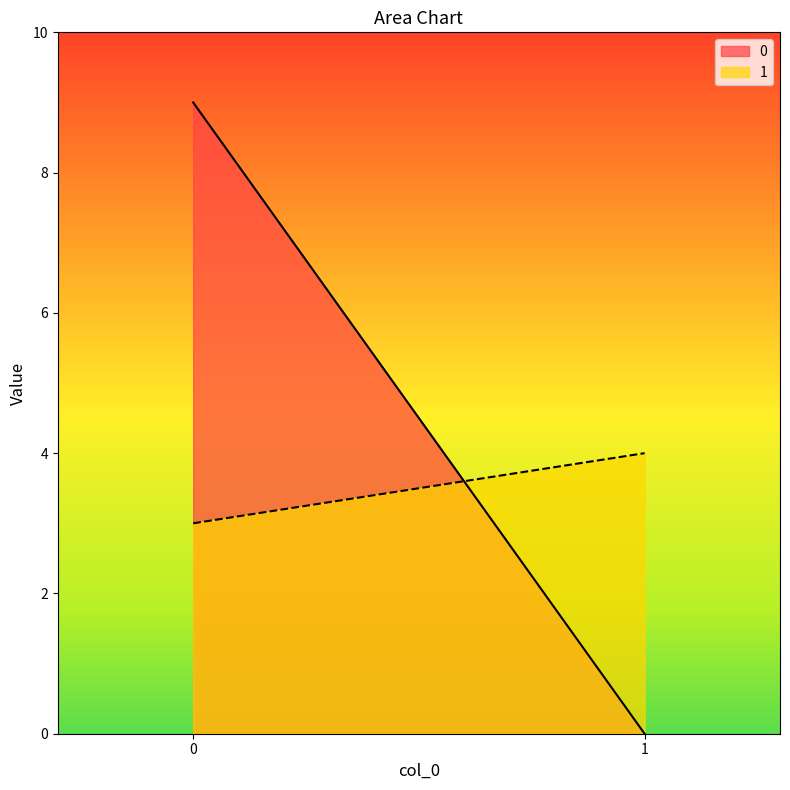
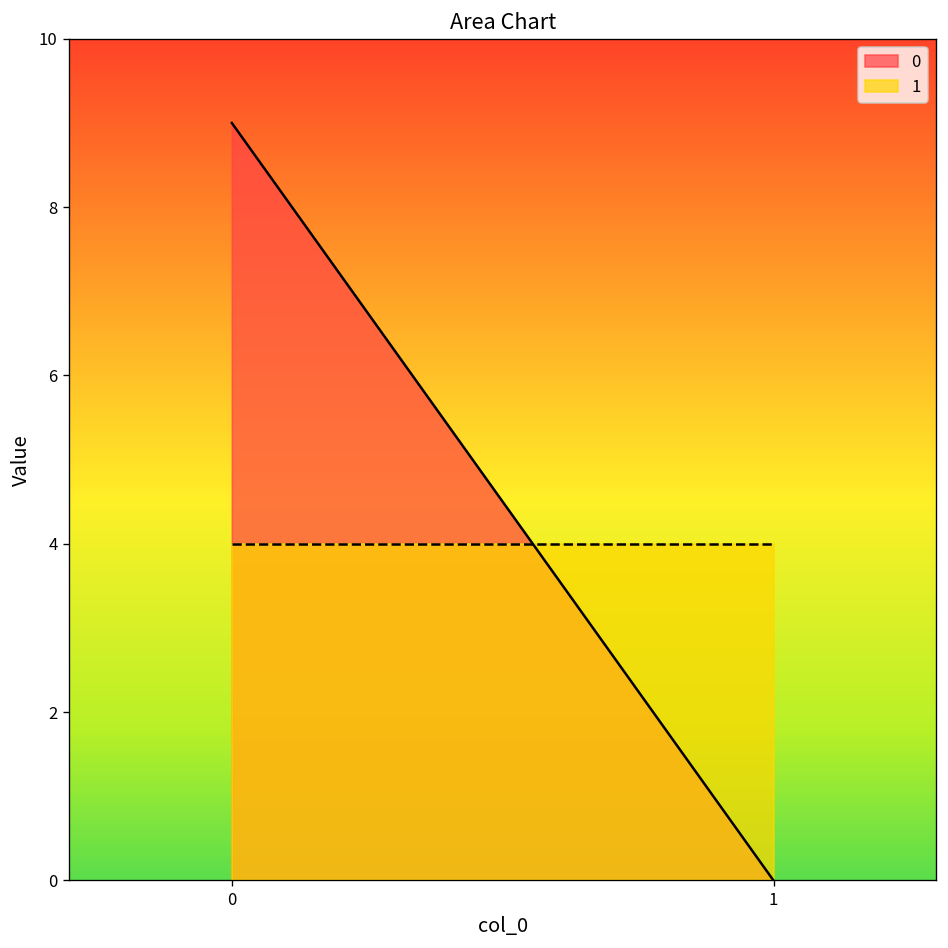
1, 0: 3 -> 4
